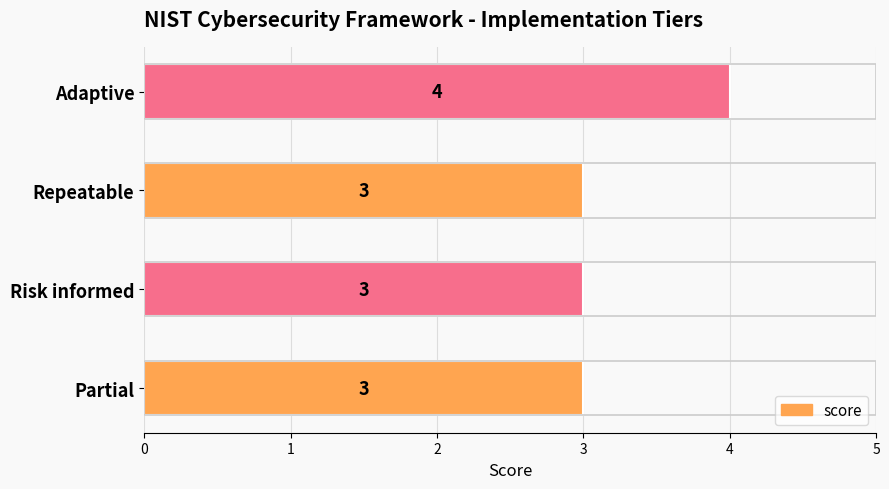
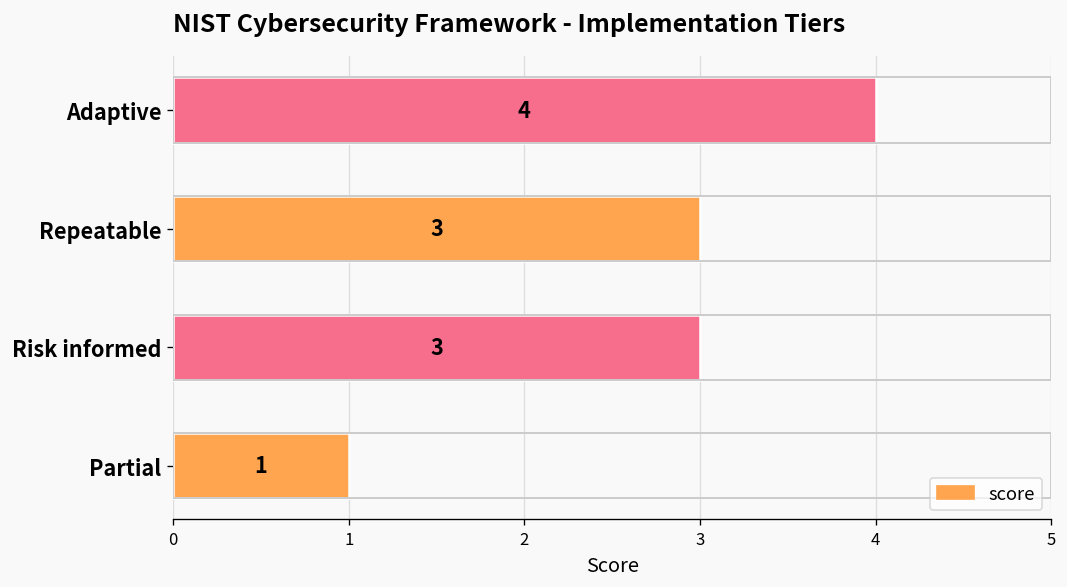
Partial: 3 -> 1
